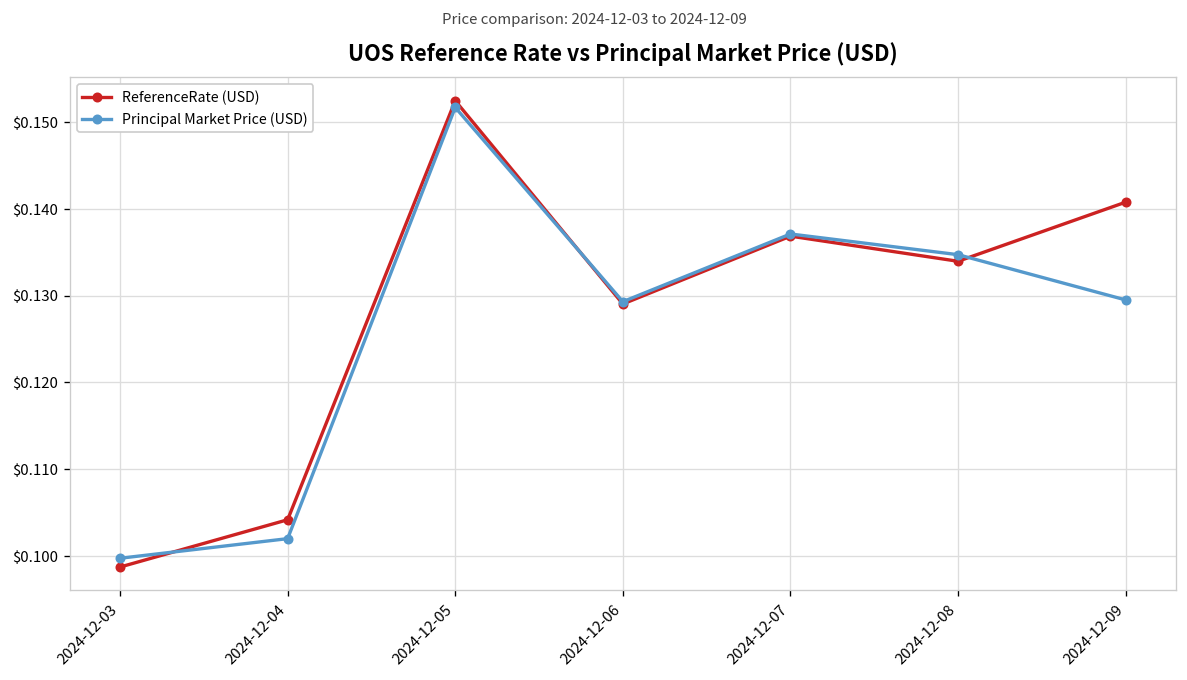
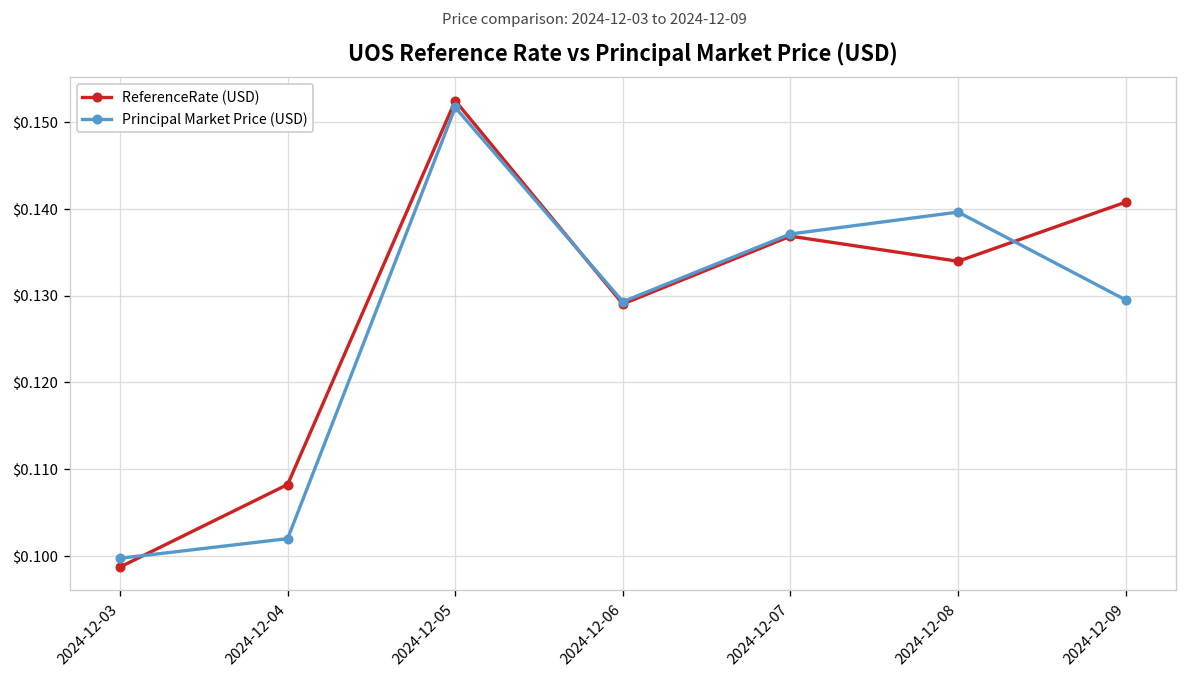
ReferenceRate (USD), 2024-12-04: $0.104 -> $0.108
Principal Market Price (USD), 2024-12-08: $0.135 -> $0.140
